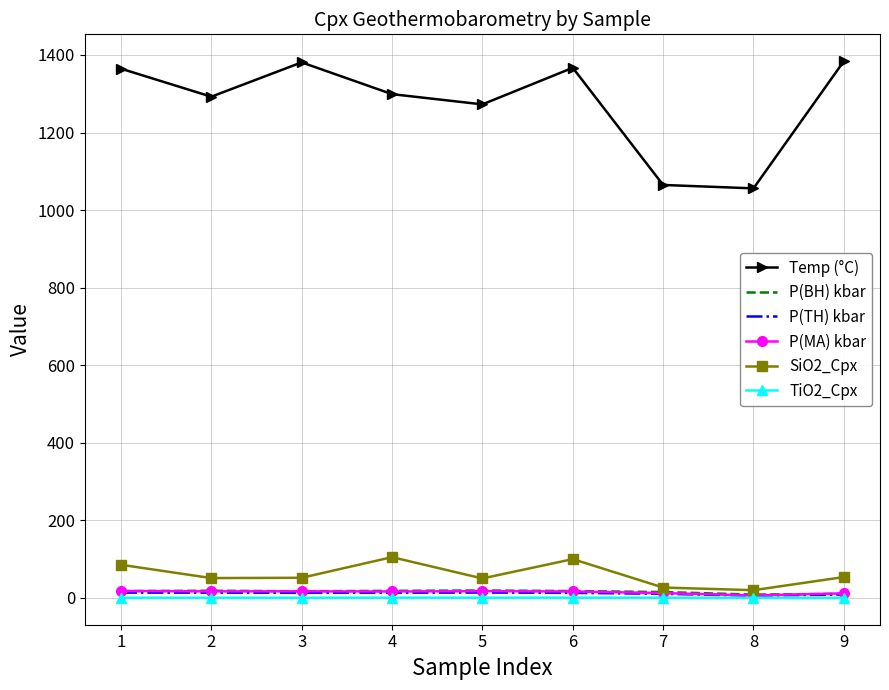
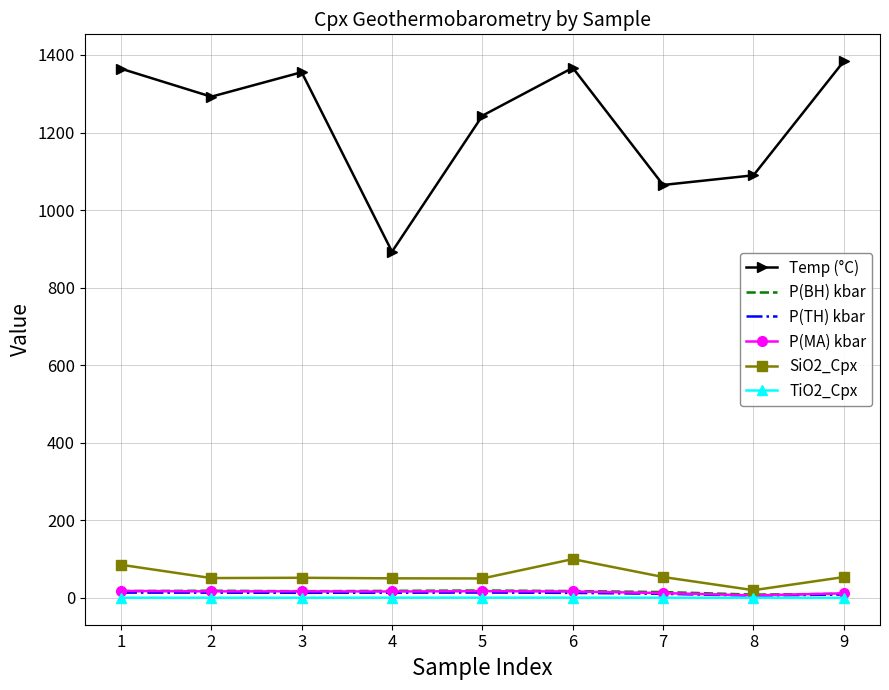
Temp (°C), 3: 1380 -> 1360
Temp (°C), 4: 1300 -> 890
SiO2_Cpx, 4: 110 -> 50
Temp (°C), 5: 1270 -> 1240
SiO2_Cpx, 7: 30 -> 50
Temp (°C), 8: 1060 -> 1090
